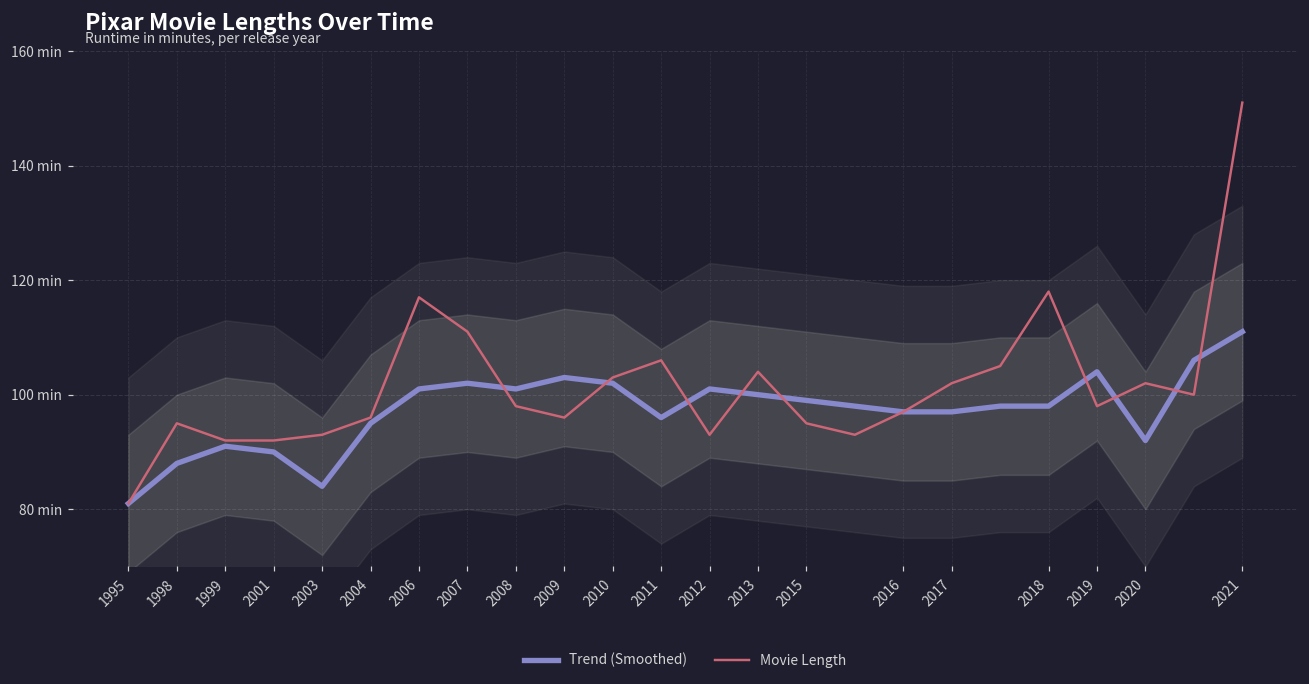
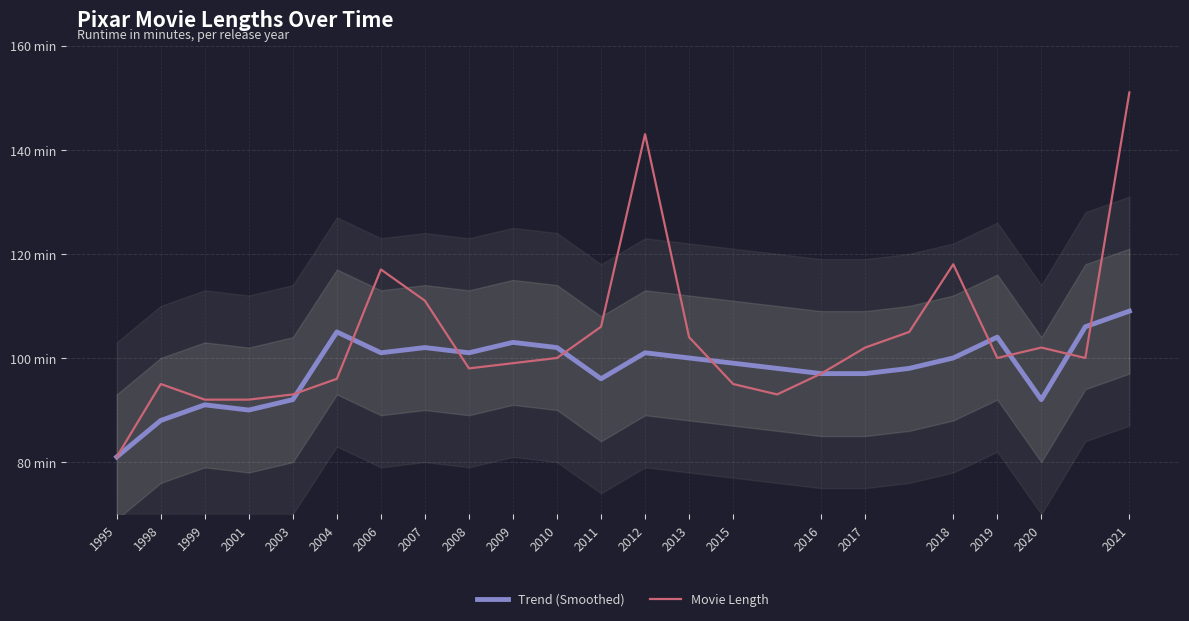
Trend (Smoothed), 2003: 84 min -> 92 min
Trend (Smoothed), 2004: 95 min -> 105 min
Movie Length, 2009: 96 min -> 99 min
Movie Length, 2010: 103 min -> 100 min
Movie Length, 2012: 93 min -> 143 min
Trend (Smoothed), 2018: 98 min -> 100 min
Movie Length, 2019: 98 min -> 100 min
Trend (Smoothed), 2021: 111 min -> 109 min
